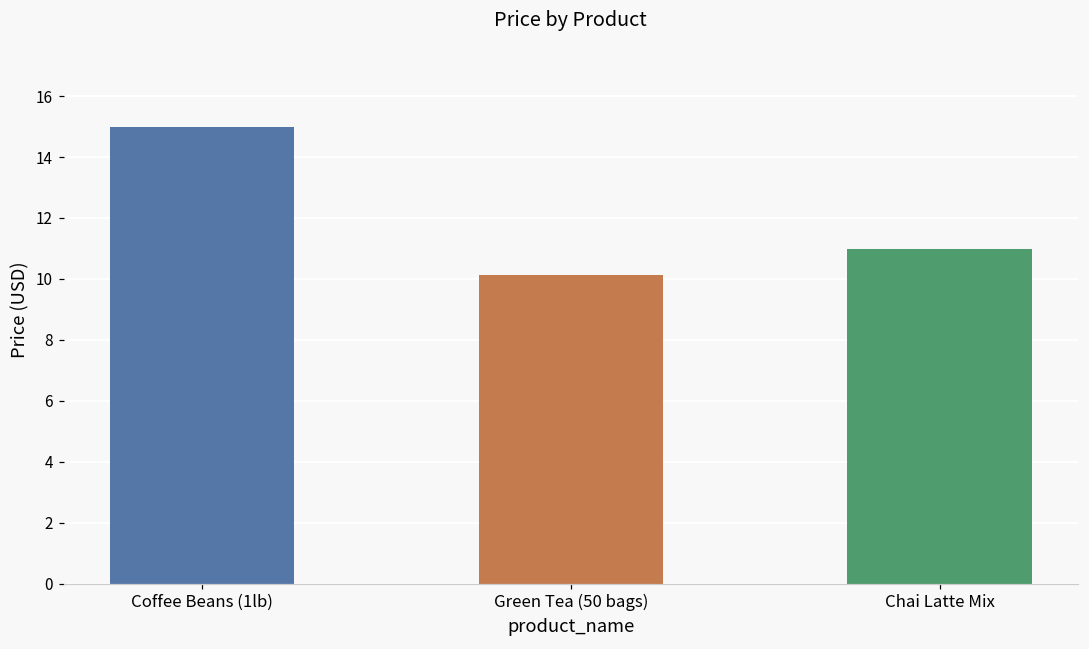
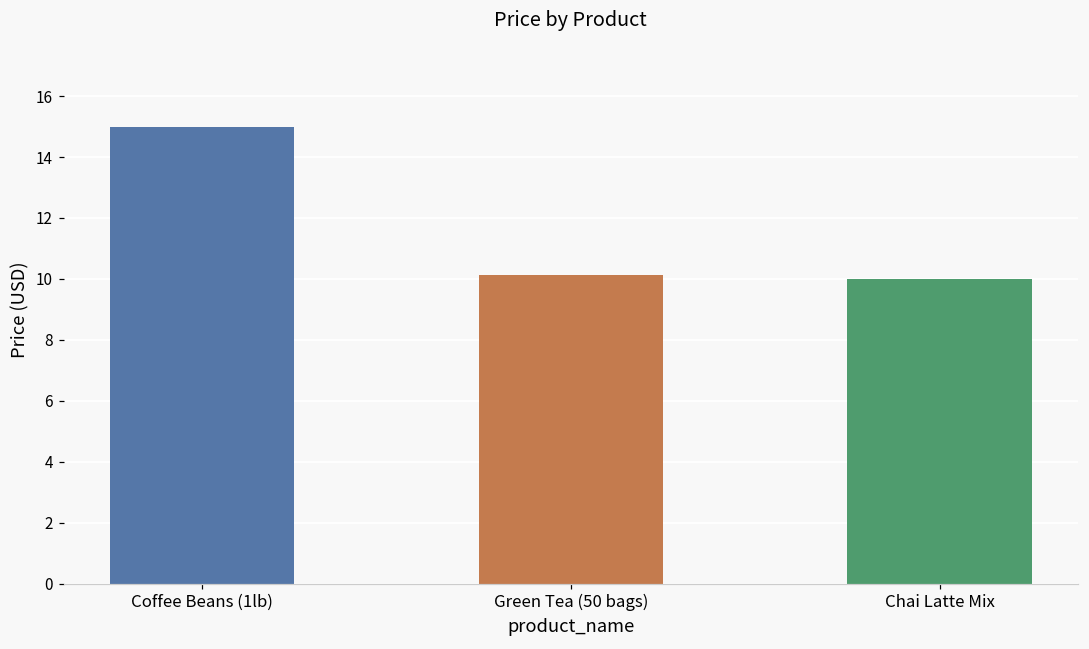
Chai Latte Mix: 11.0 -> 10.0
